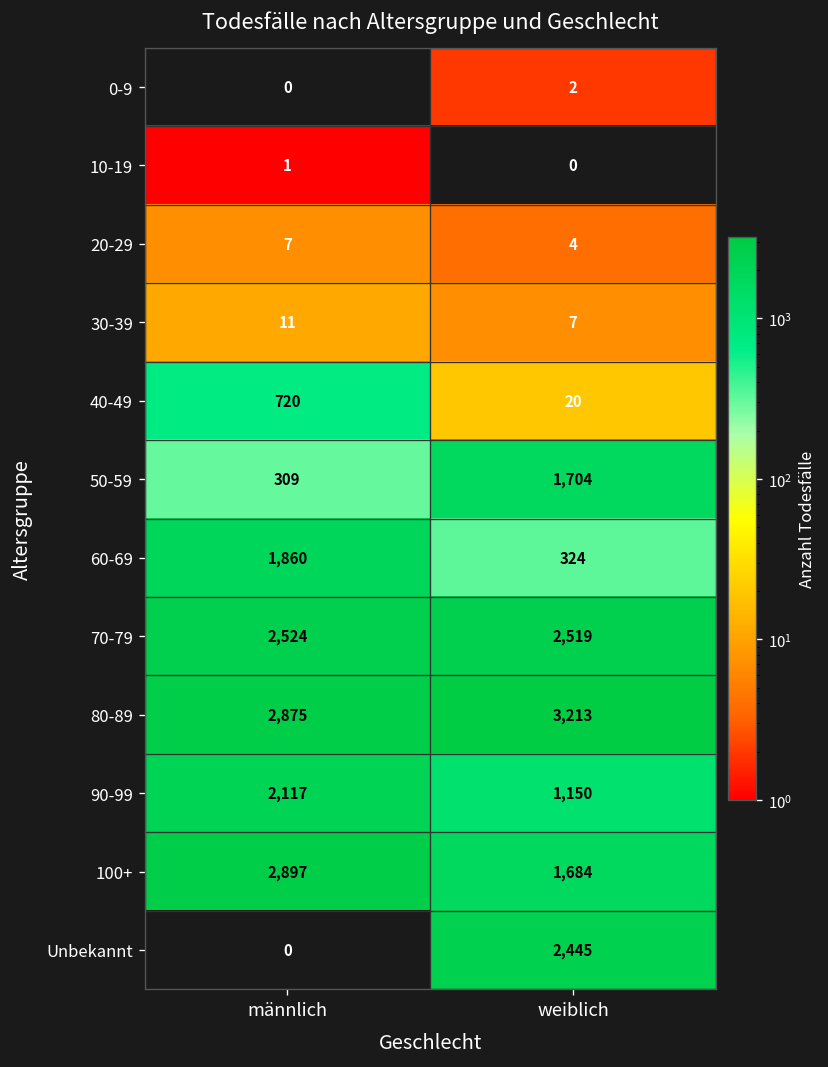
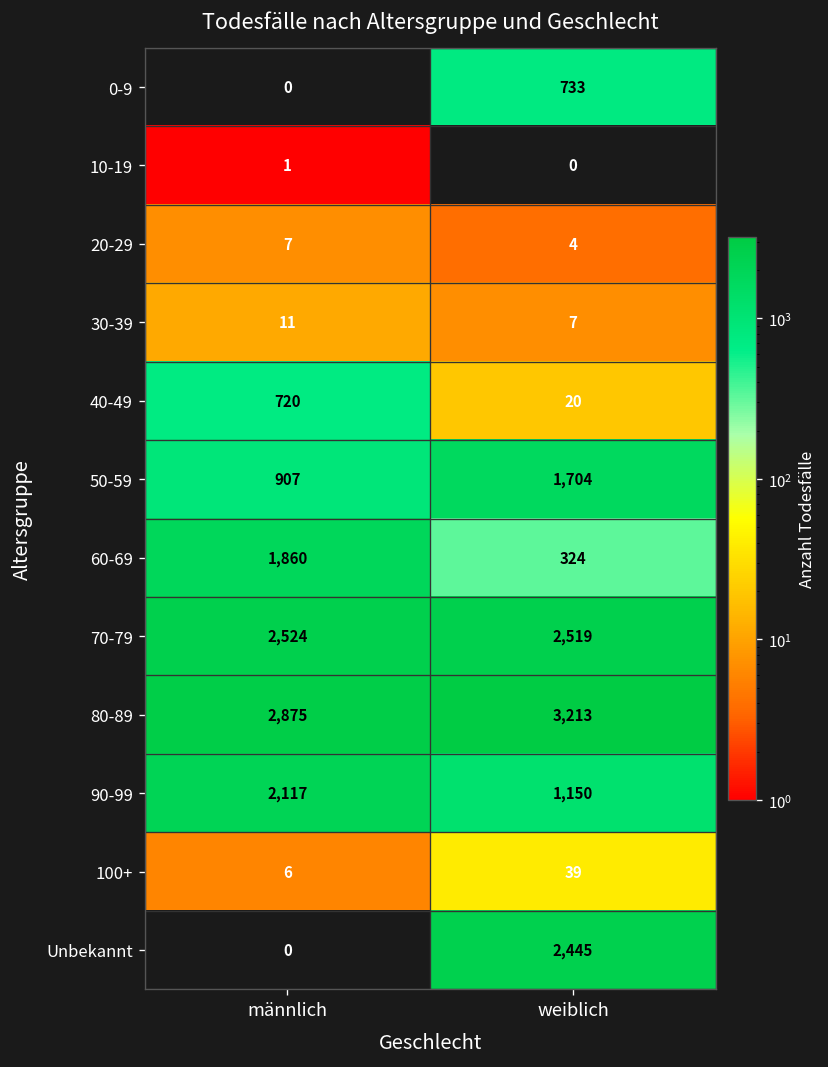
0-9, weiblich: 2 -> 733
50-59, männlich: 309 -> 907
100+, männlich: 2,897 -> 6
100+, weiblich: 1,684 -> 39
